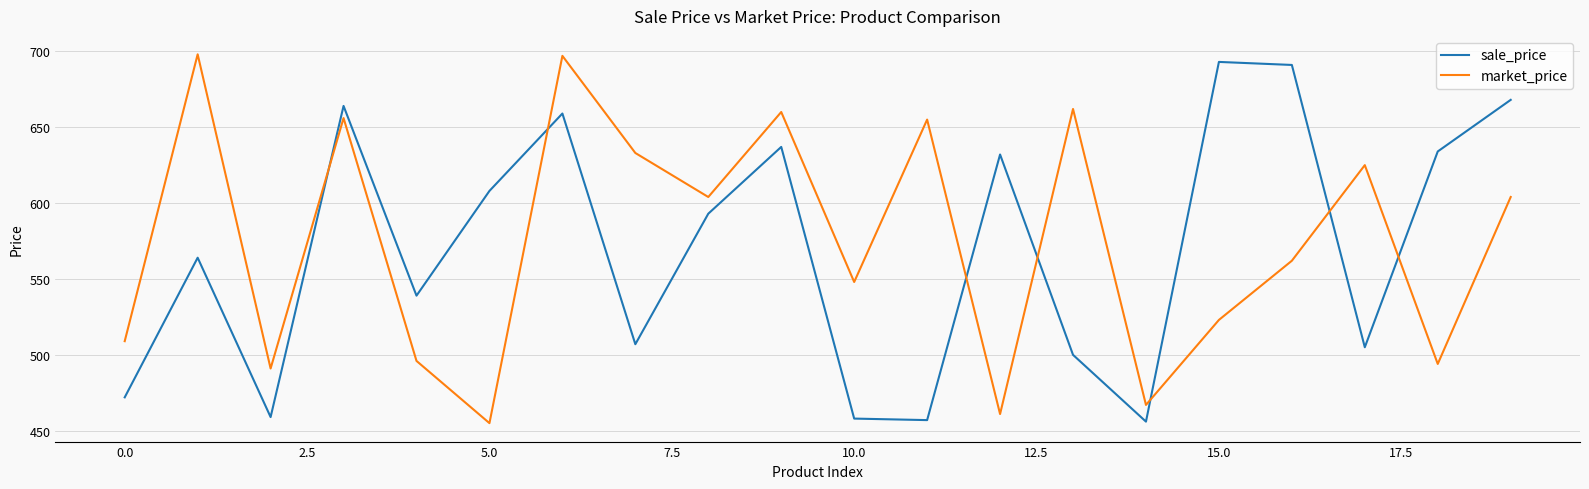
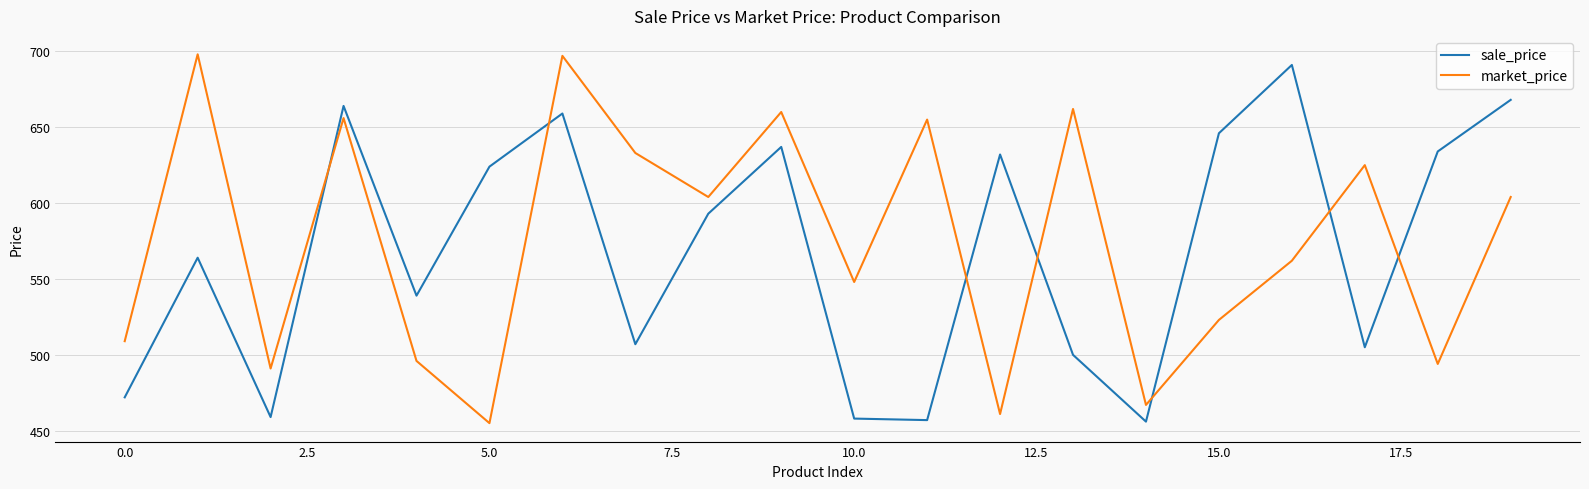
sale_price, 5.0: 608 -> 624
sale_price, 15.0: 693 -> 646
